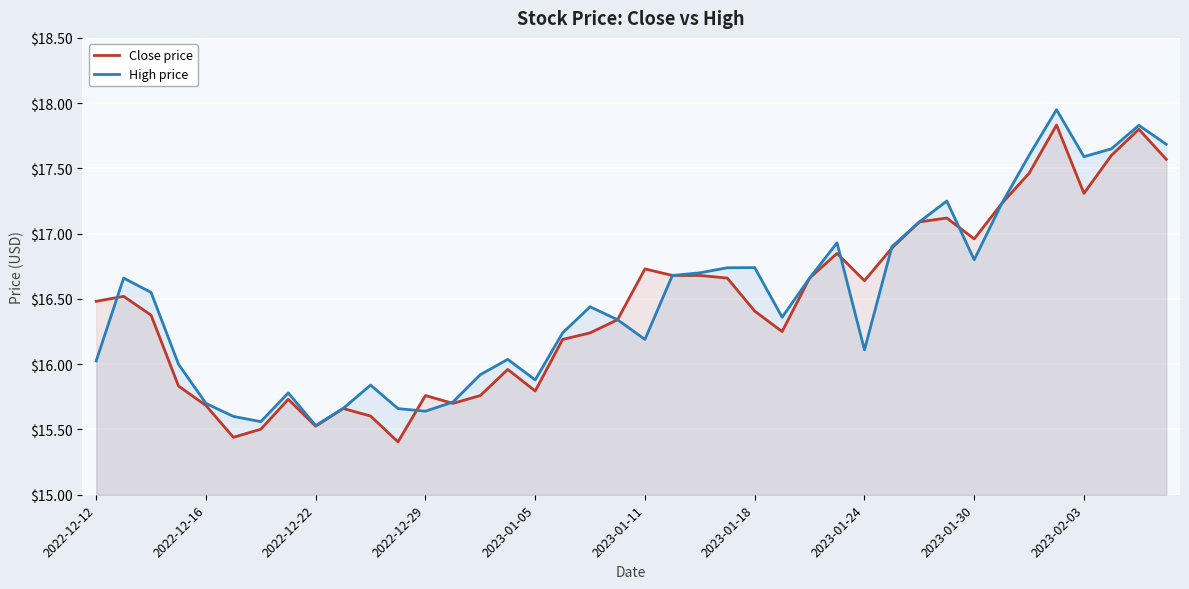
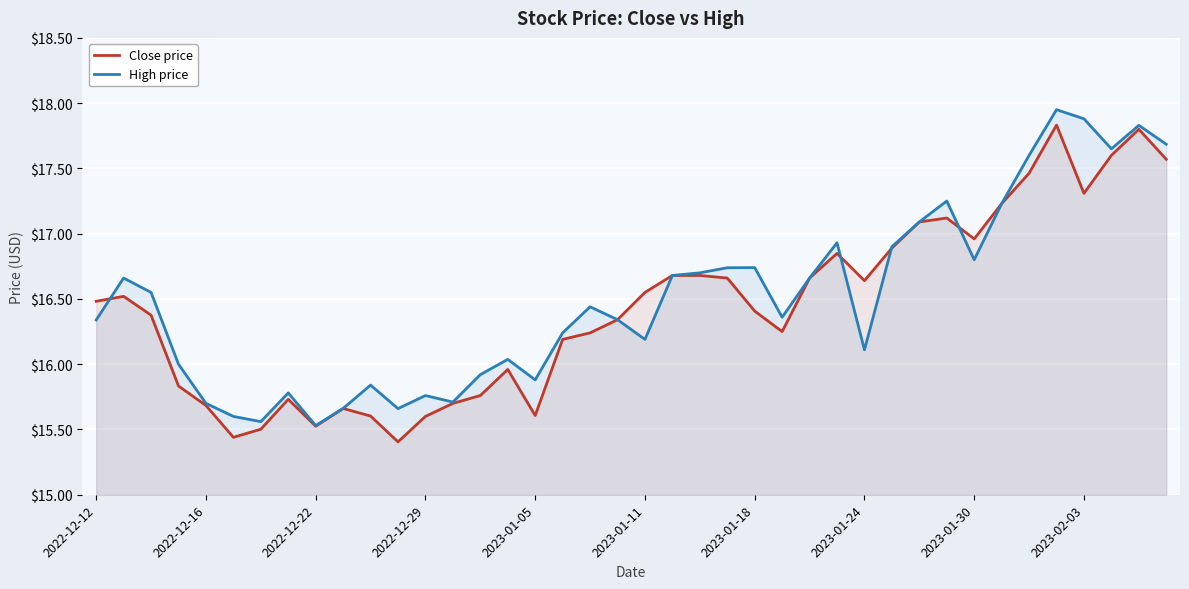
High price, 2022-12-12: $16.03 -> $16.34
Close price, 2022-12-29: $15.76 -> $15.60
High price, 2022-12-29: $15.64 -> $15.76
Close price, 2023-01-05: $15.80 -> $15.61
Close price, 2023-01-11: $16.73 -> $16.55
High price, 2023-02-03: $17.59 -> $17.88
